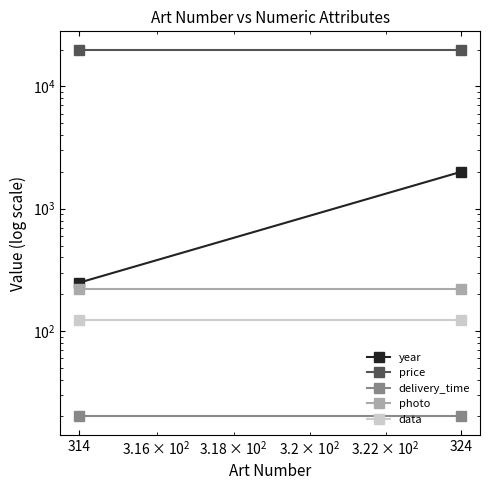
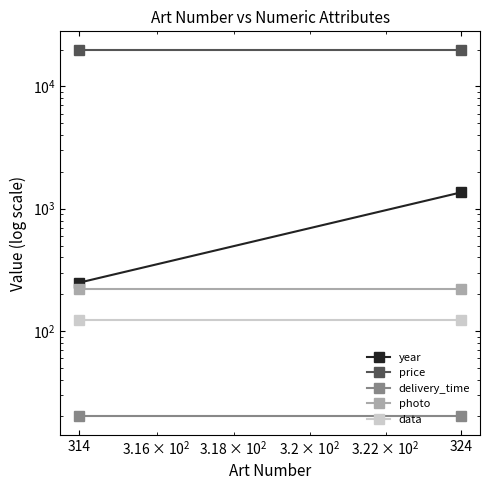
year, 324: 2000 -> 1400
